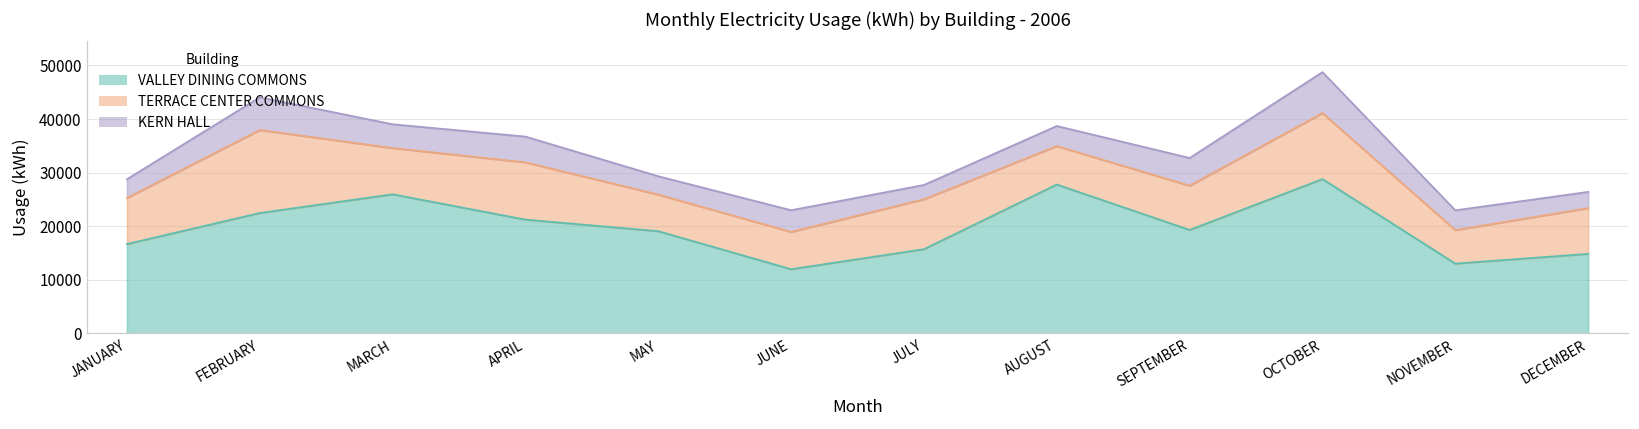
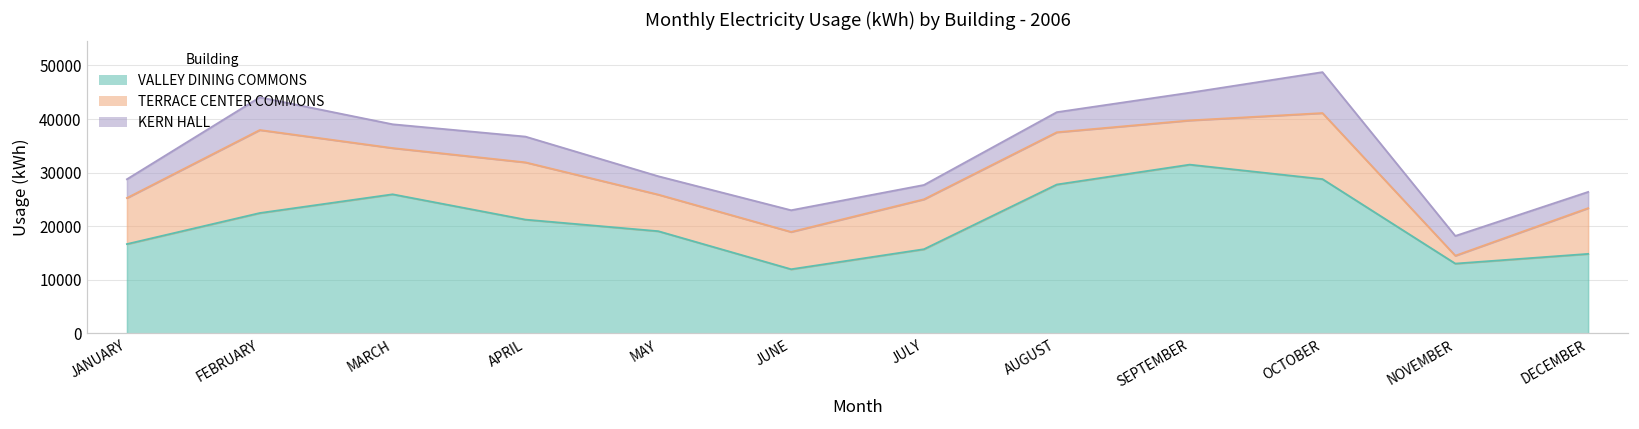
TERRACE CENTER COMMONS, AUGUST: 7000 -> 10000
VALLEY DINING COMMONS, SEPTEMBER: 19000 -> 31000
TERRACE CENTER COMMONS, NOVEMBER: 6000 -> 1000
